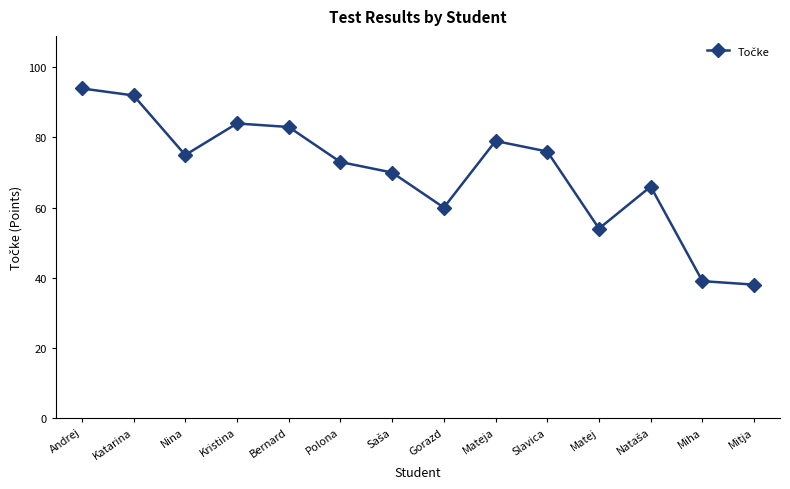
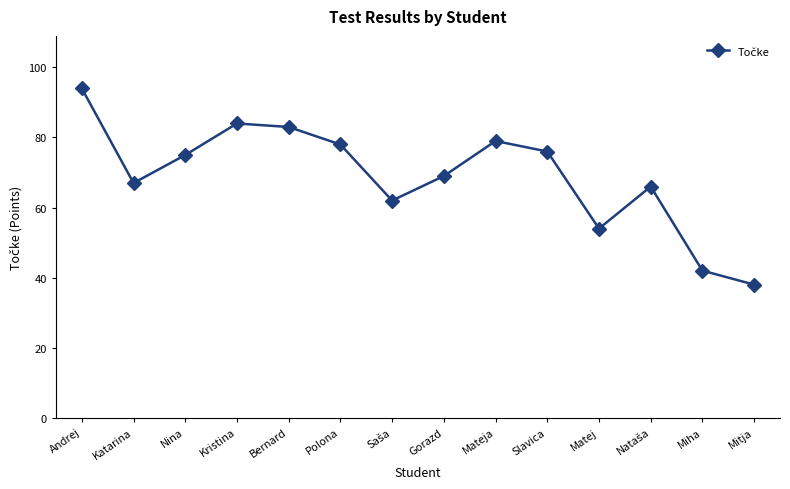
Katarina: 92 -> 67
Polona: 73 -> 78
Saša: 70 -> 62
Gorazd: 60 -> 69
Miha: 39 -> 42
